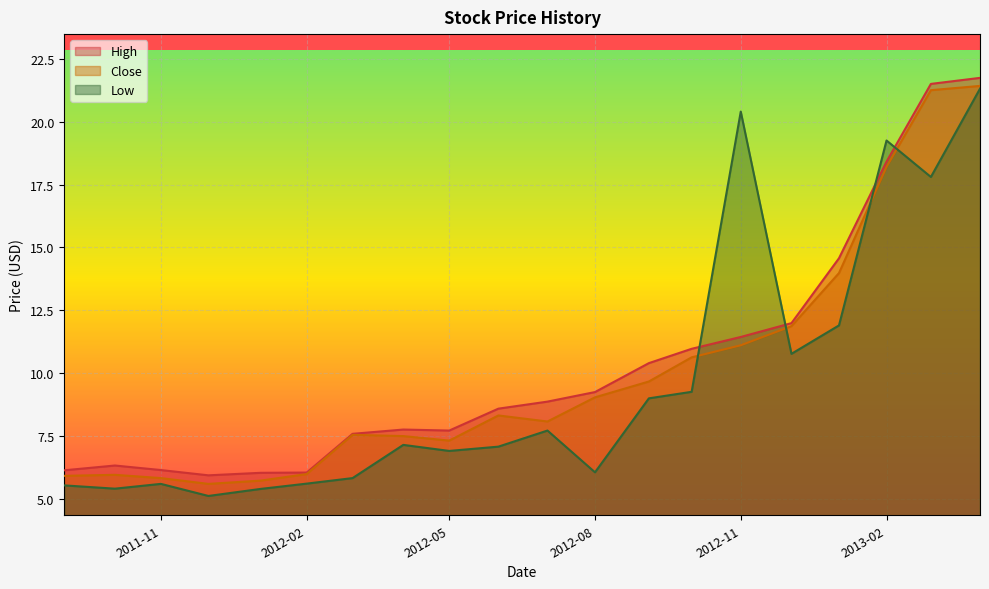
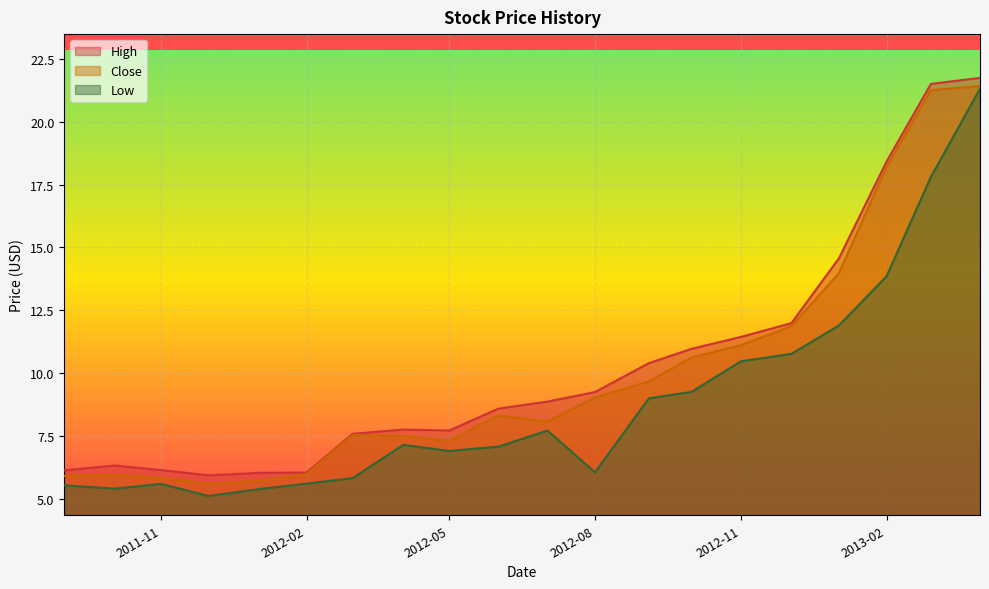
Low, 2012-11: 20.4 -> 10.5
Low, 2013-02: 19.3 -> 13.9
